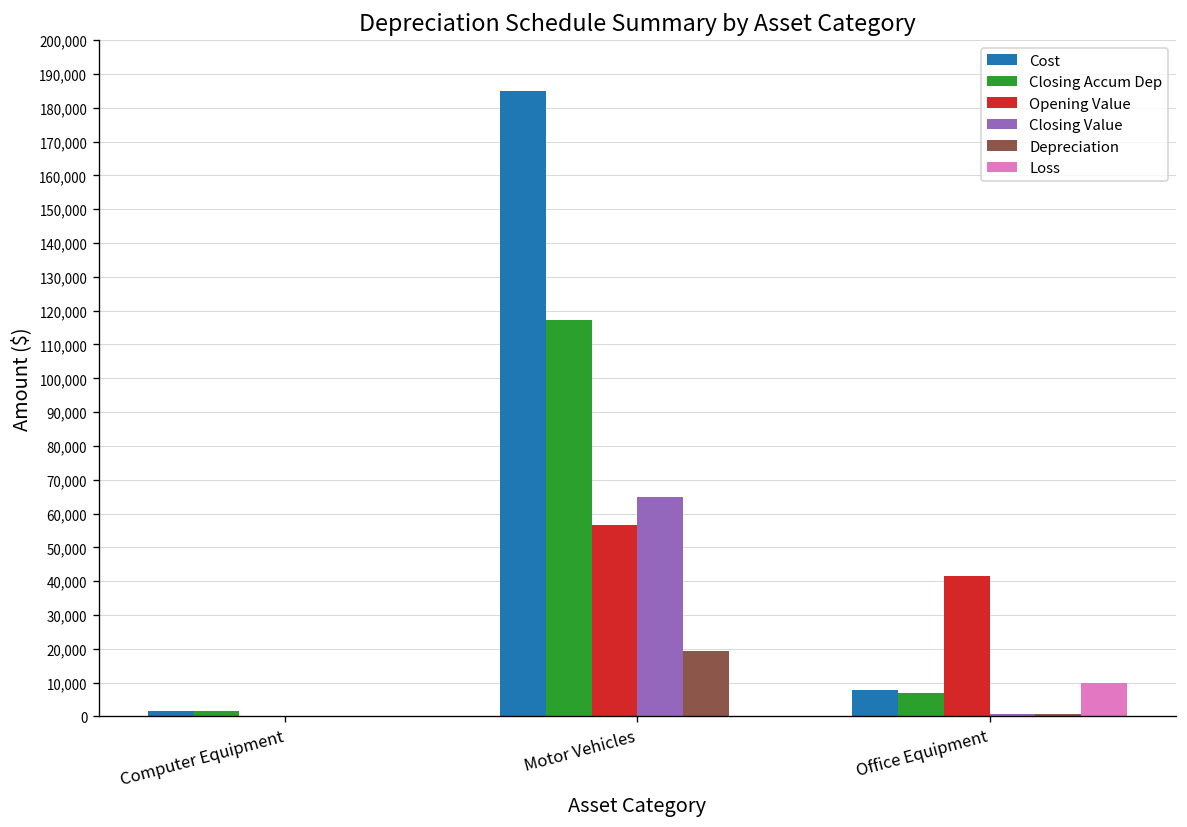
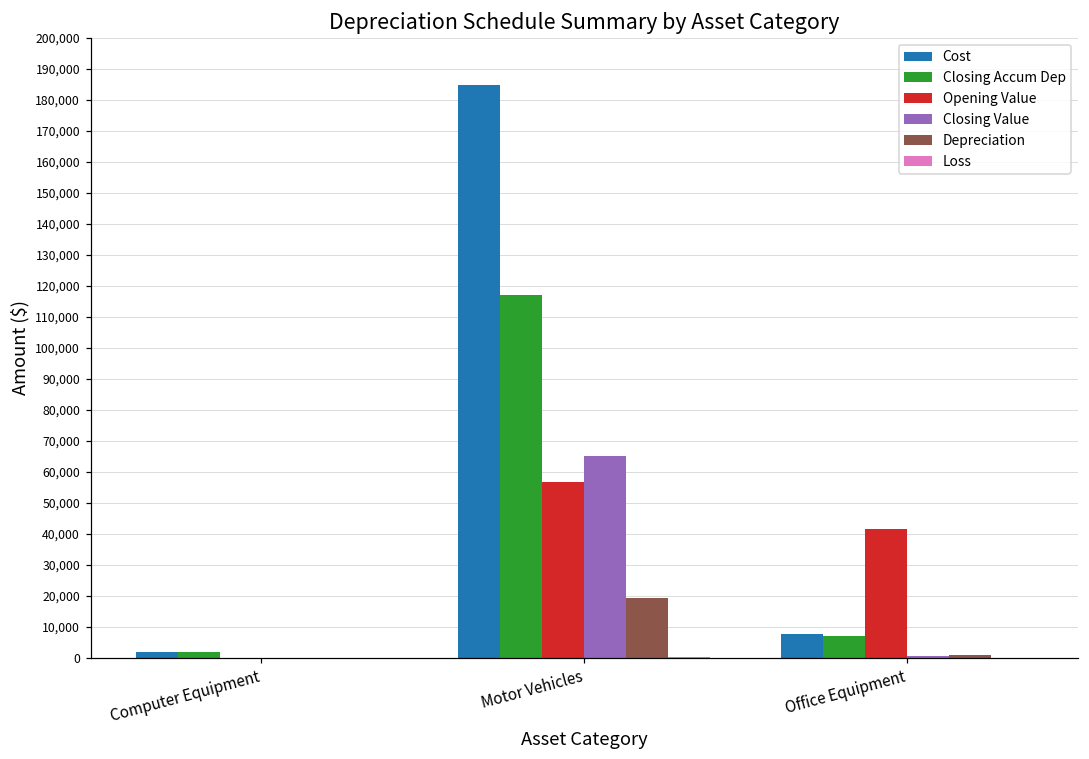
Loss, Office Equipment: 10,000 -> 0
